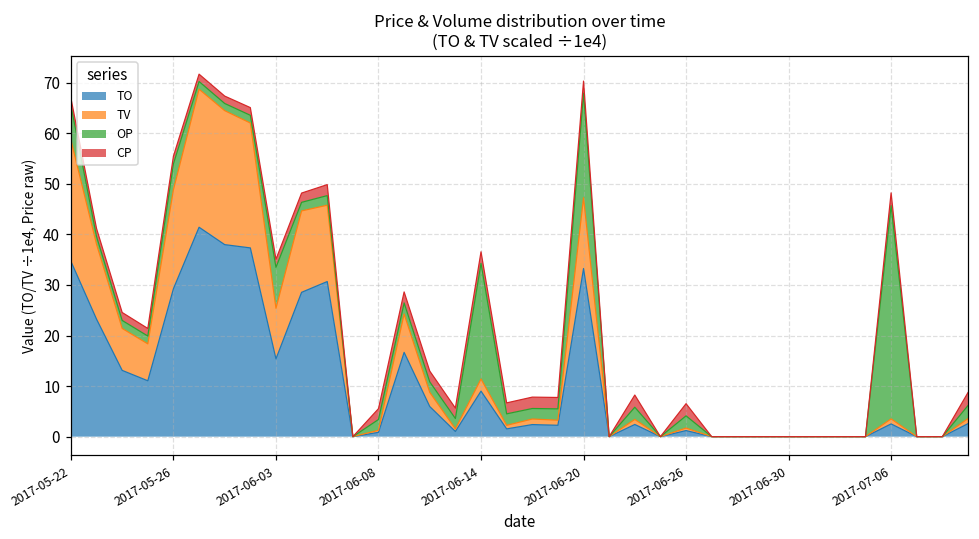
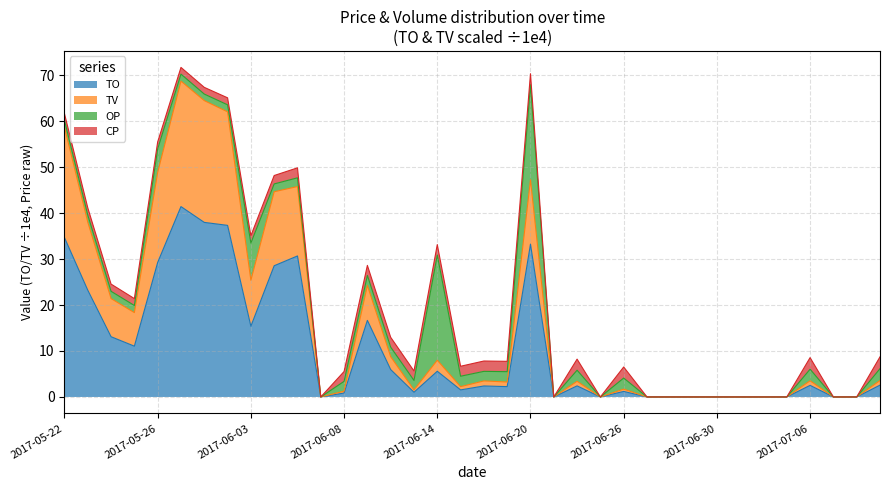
OP, 2017-05-22: 7 -> 2
TO, 2017-06-14: 9 -> 6
OP, 2017-07-06: 42 -> 3
